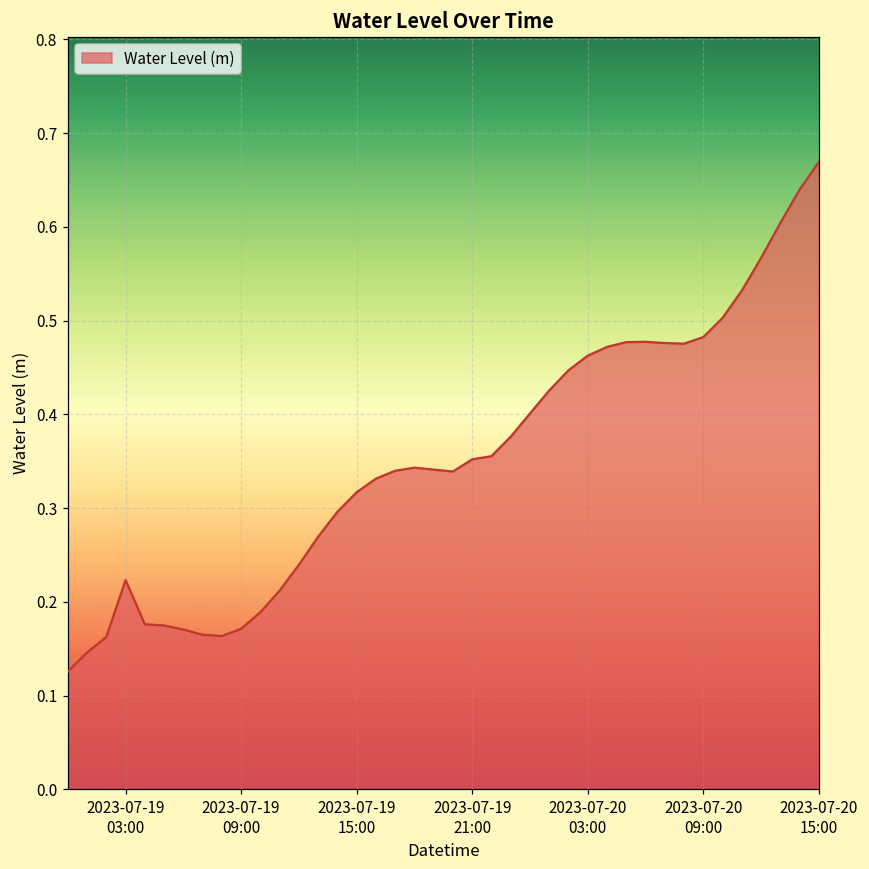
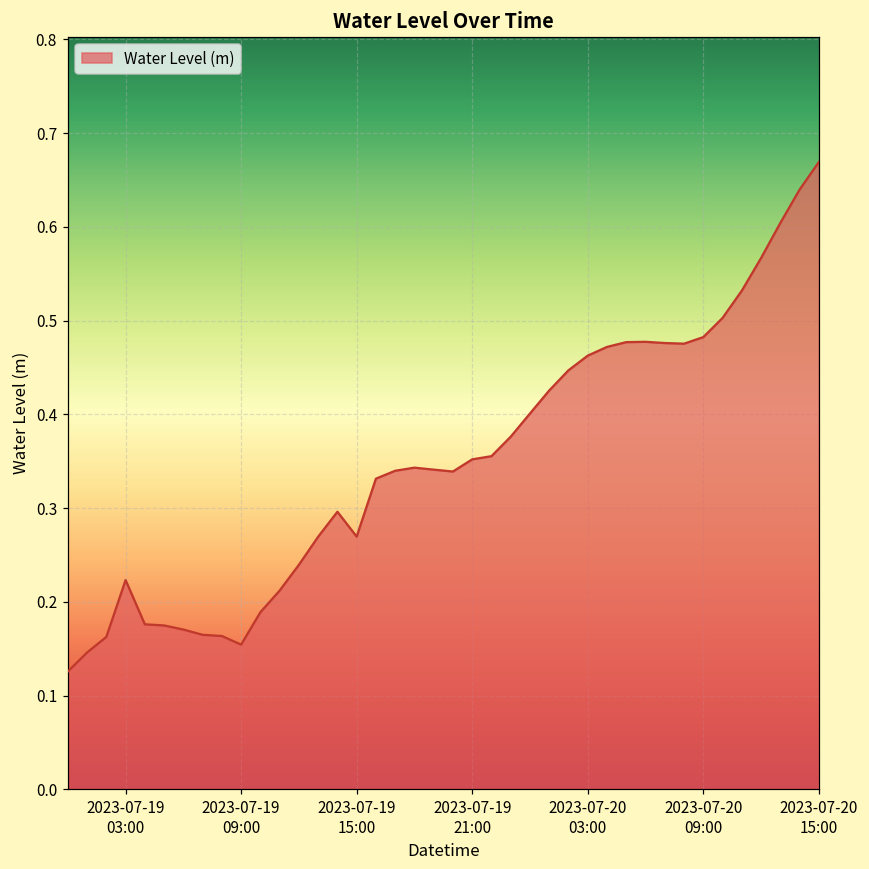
2023-07-19 09:00: 0.17 -> 0.15
2023-07-19 15:00: 0.32 -> 0.27
